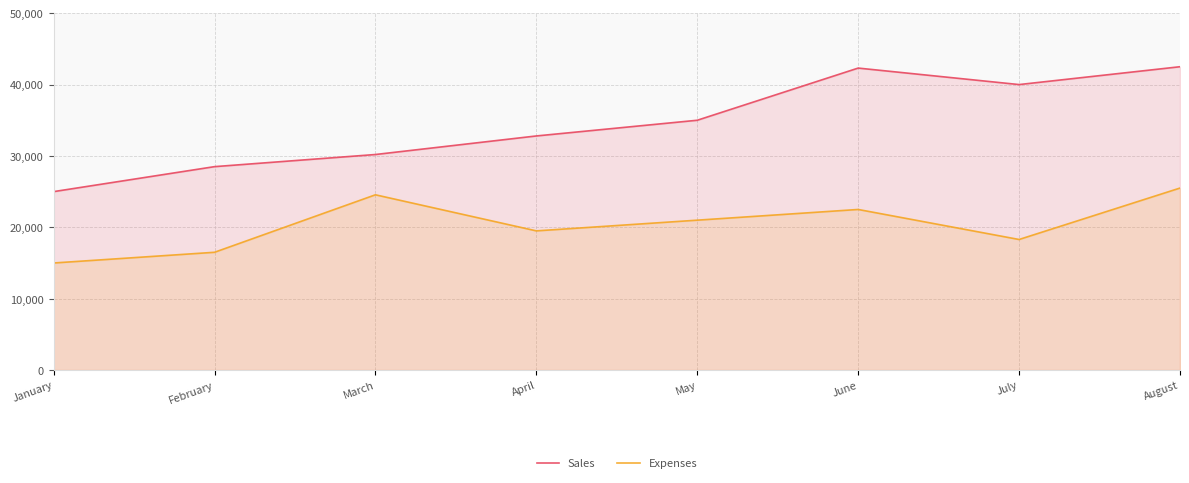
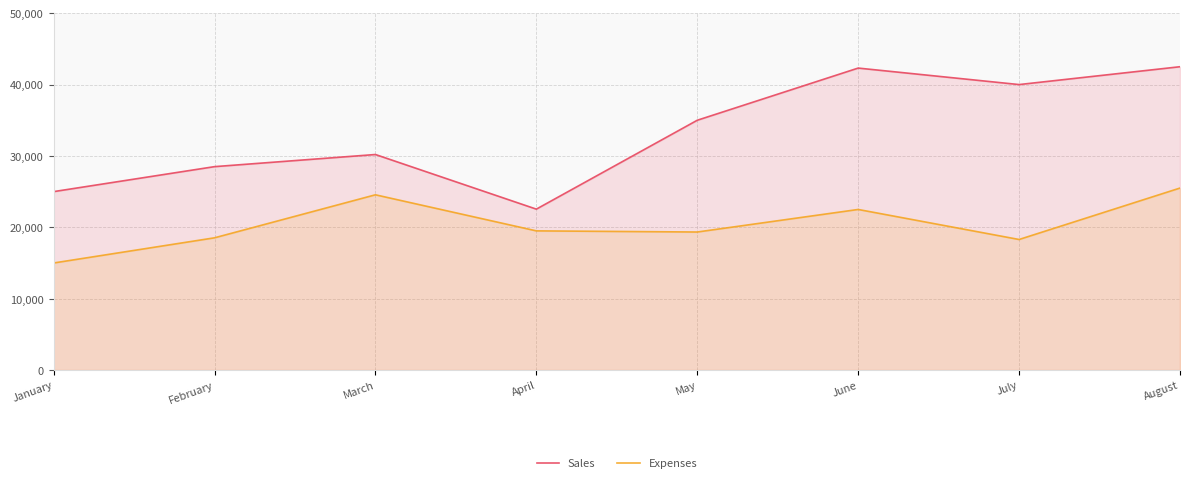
Expenses, February: 17,000 -> 19,000
Sales, April: 33,000 -> 23,000
Expenses, May: 21,000 -> 19,000
